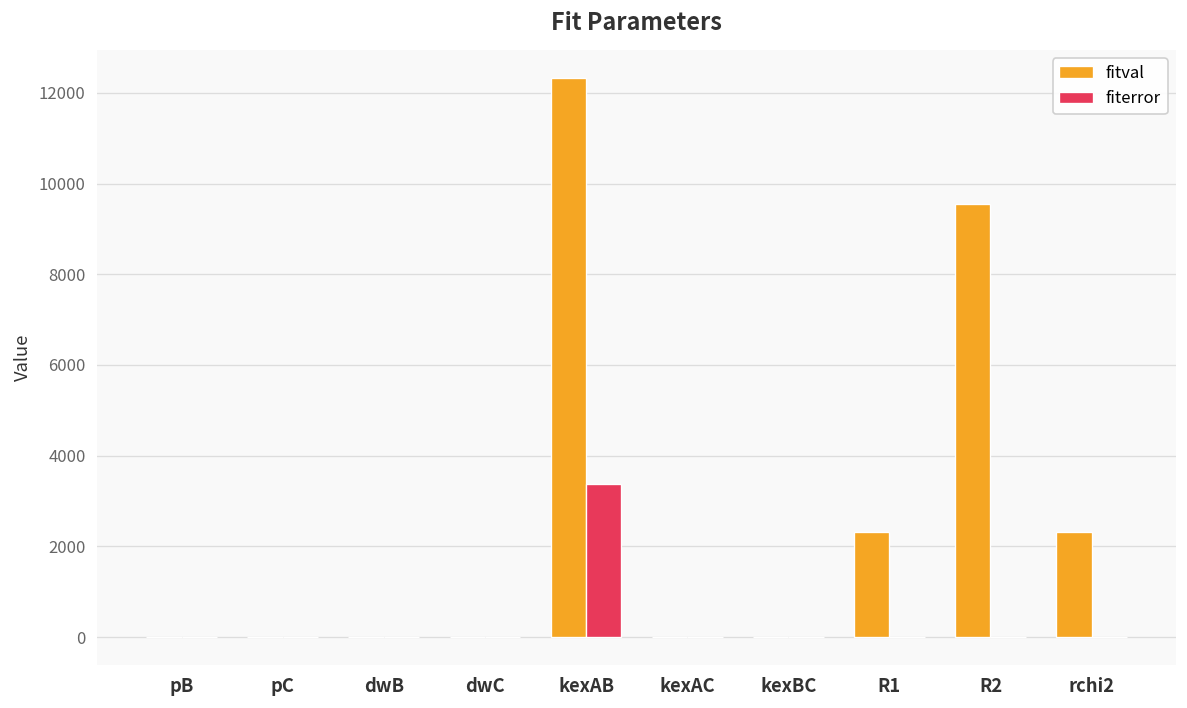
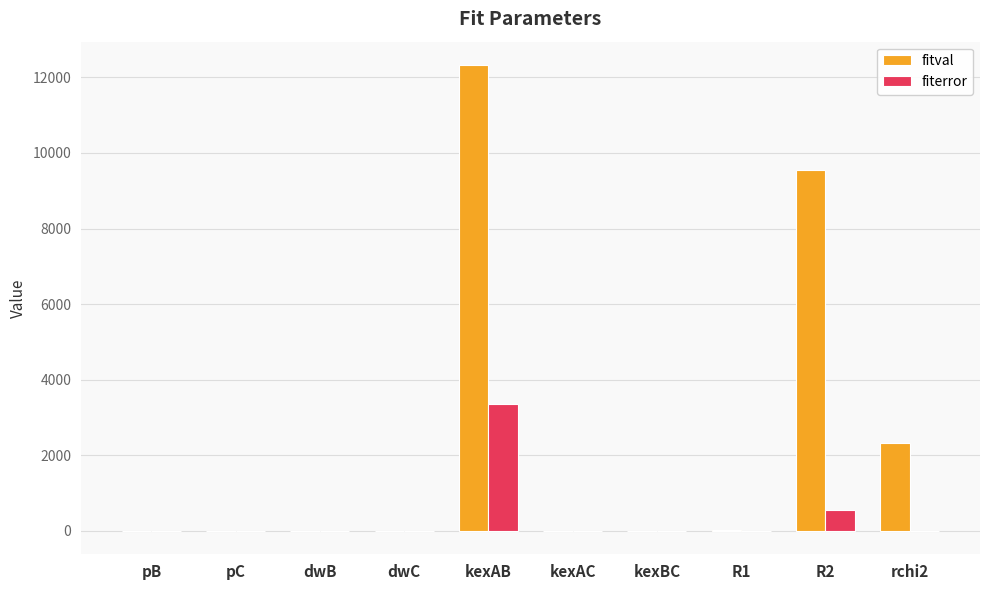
fitval, R1: 2300 -> 0
fiterror, R2: 0 -> 600
